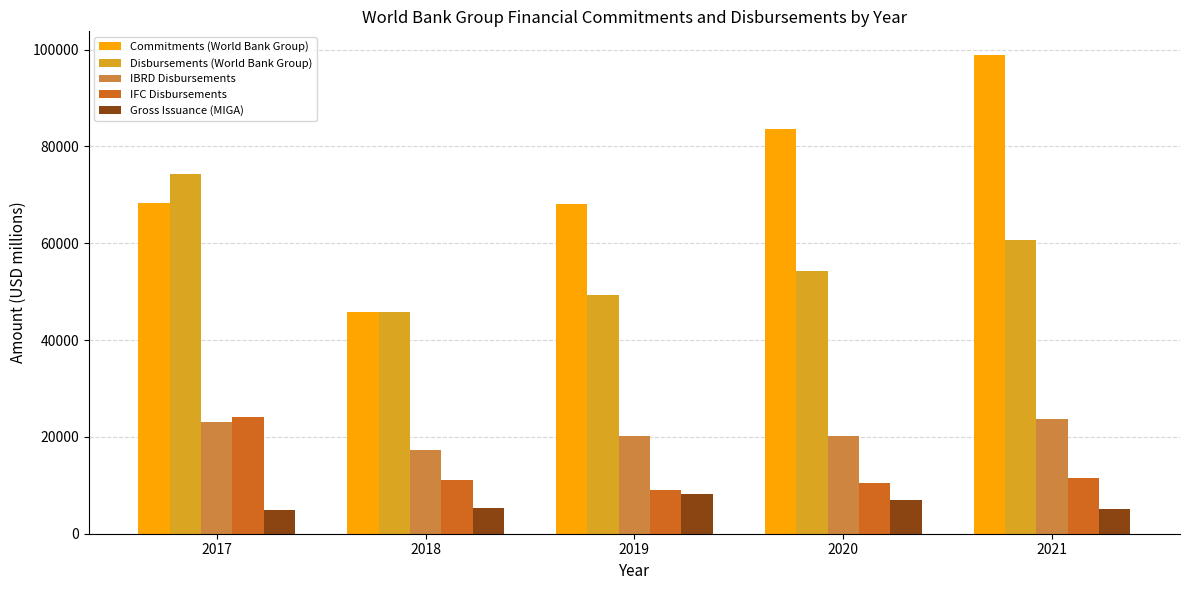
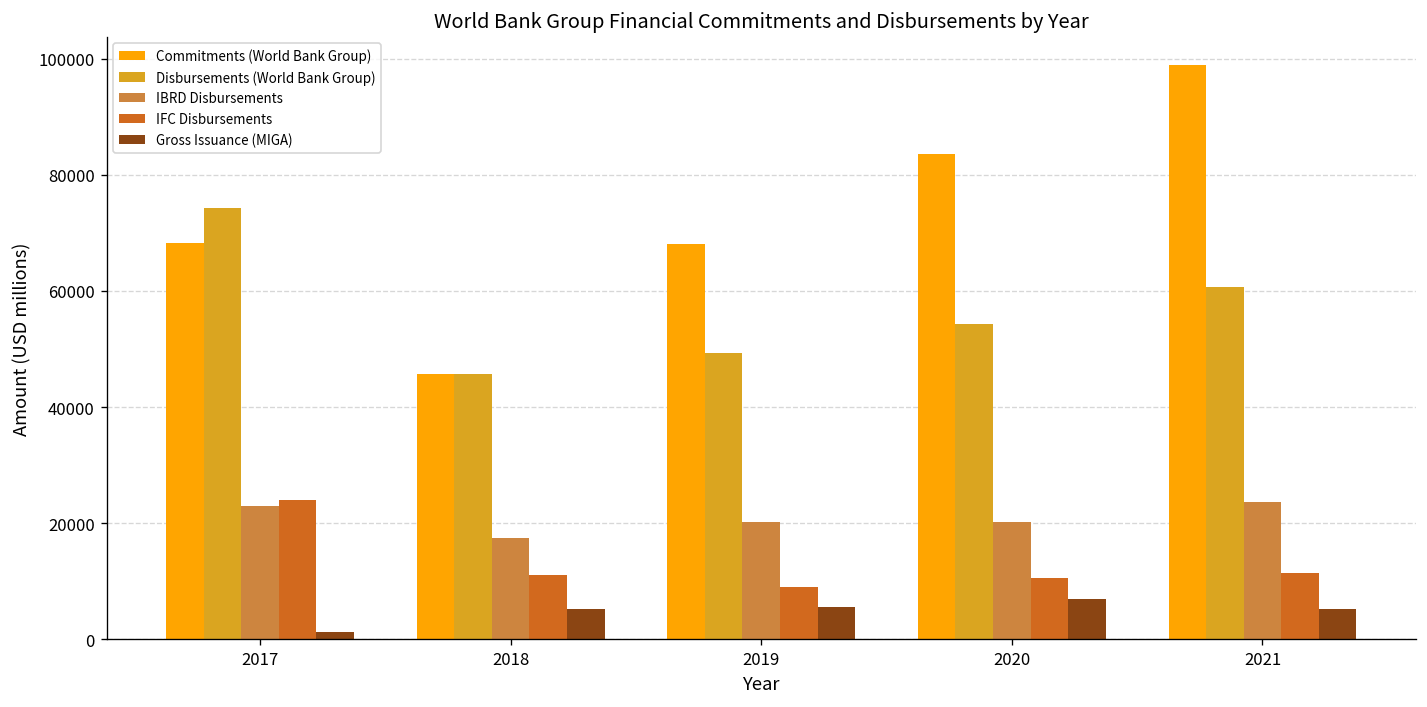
Gross Issuance (MIGA), 2017: 5000 -> 1000
Gross Issuance (MIGA), 2019: 8000 -> 6000
